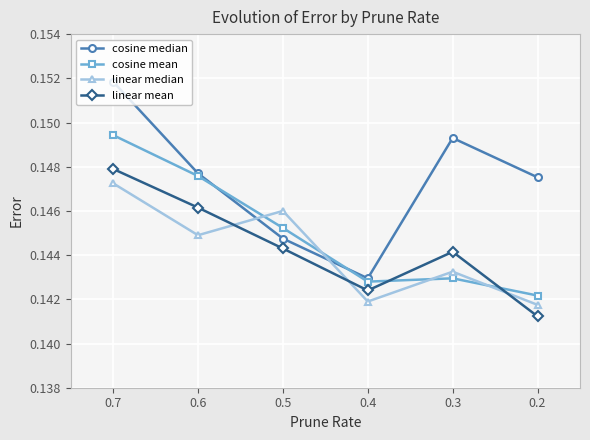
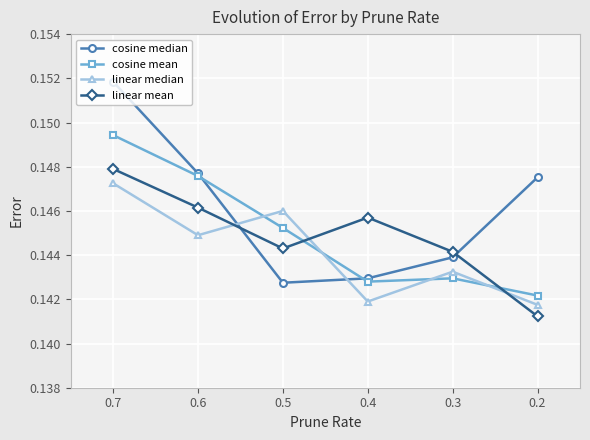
cosine median, 0.5: 0.1448 -> 0.1428
linear mean, 0.4: 0.1424 -> 0.1457
cosine median, 0.3: 0.1493 -> 0.1439
